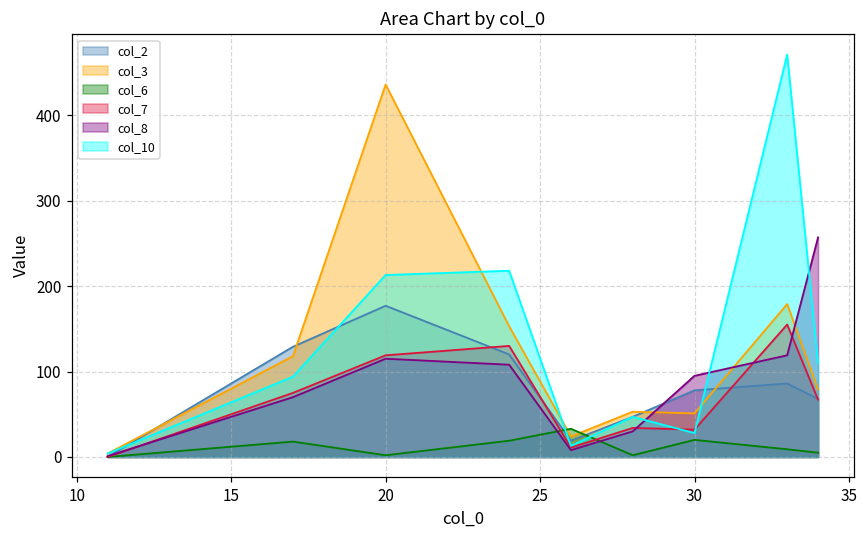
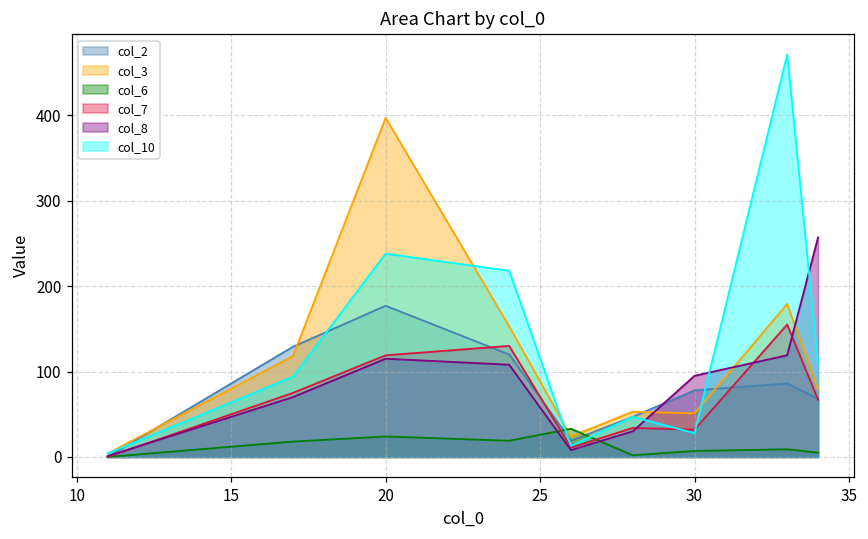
col_3, 20: 440 -> 400
col_6, 20: 0 -> 20
col_10, 20: 210 -> 240
col_6, 30: 20 -> 10
